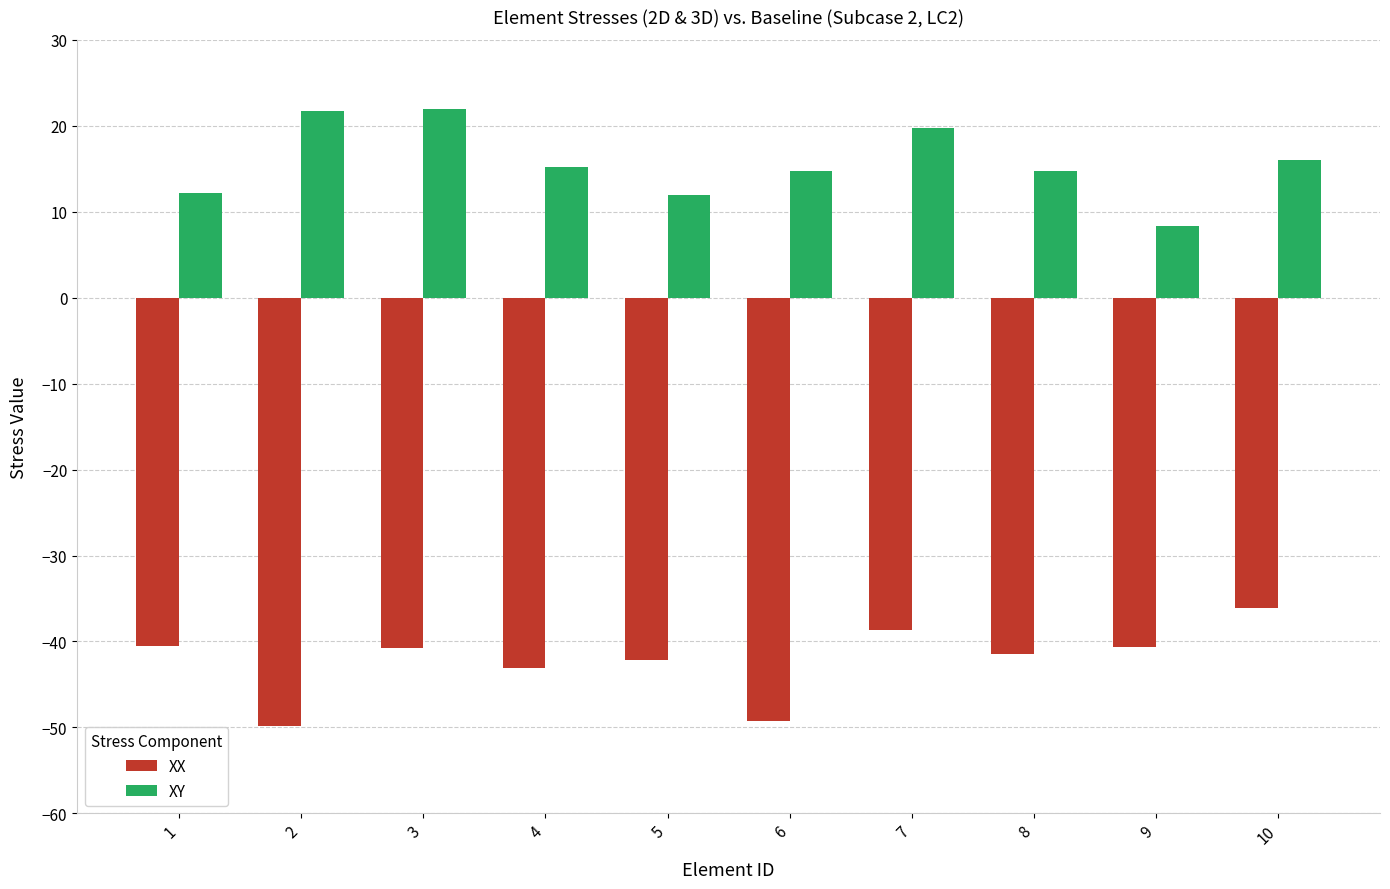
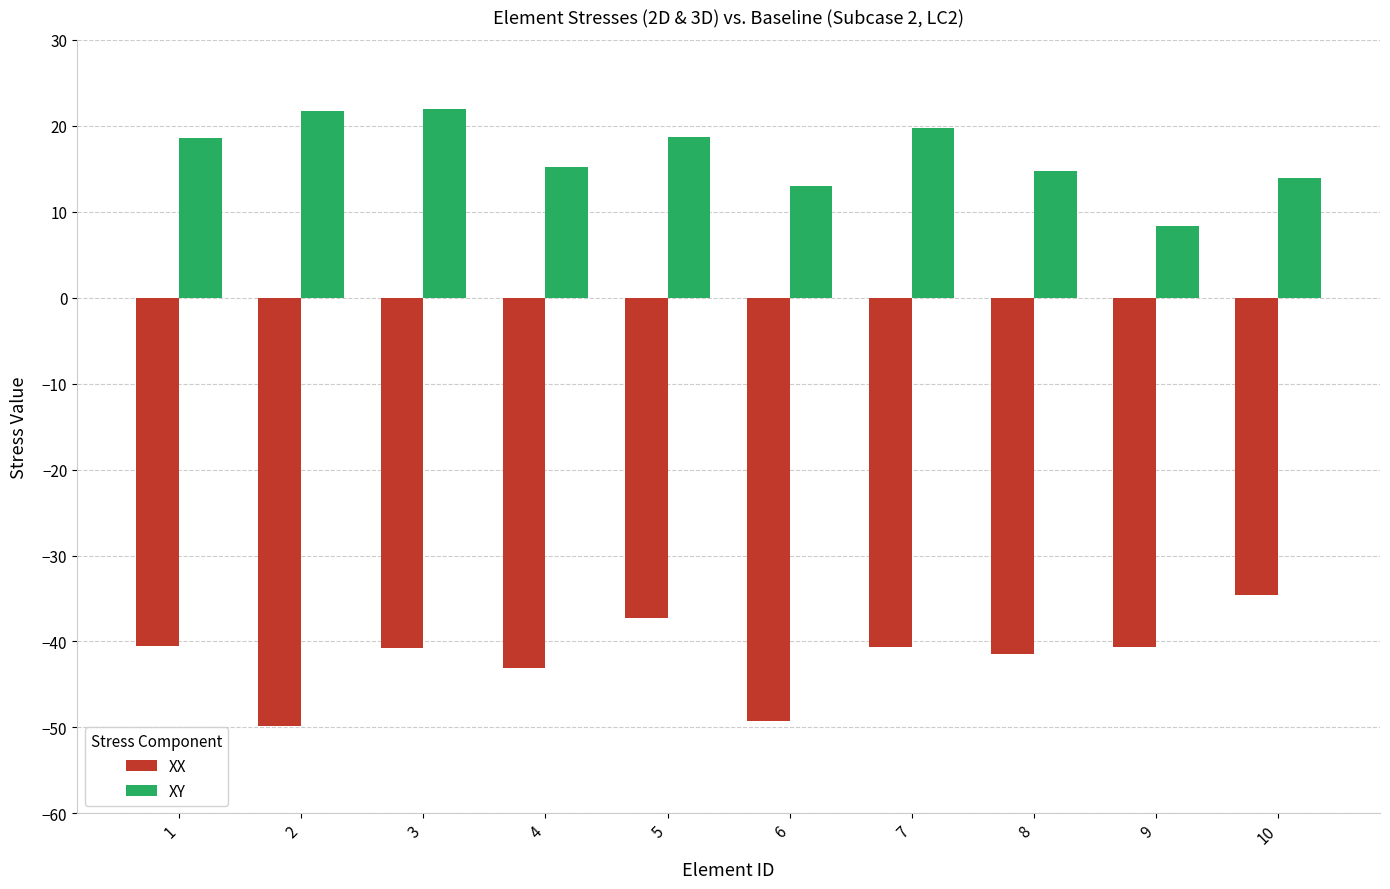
XY, 1: 12 -> 19
XX, 5: -42 -> -37
XY, 5: 12 -> 19
XY, 6: 15 -> 13
XX, 7: -39 -> -41
XX, 10: -36 -> -35
XY, 10: 16 -> 14
